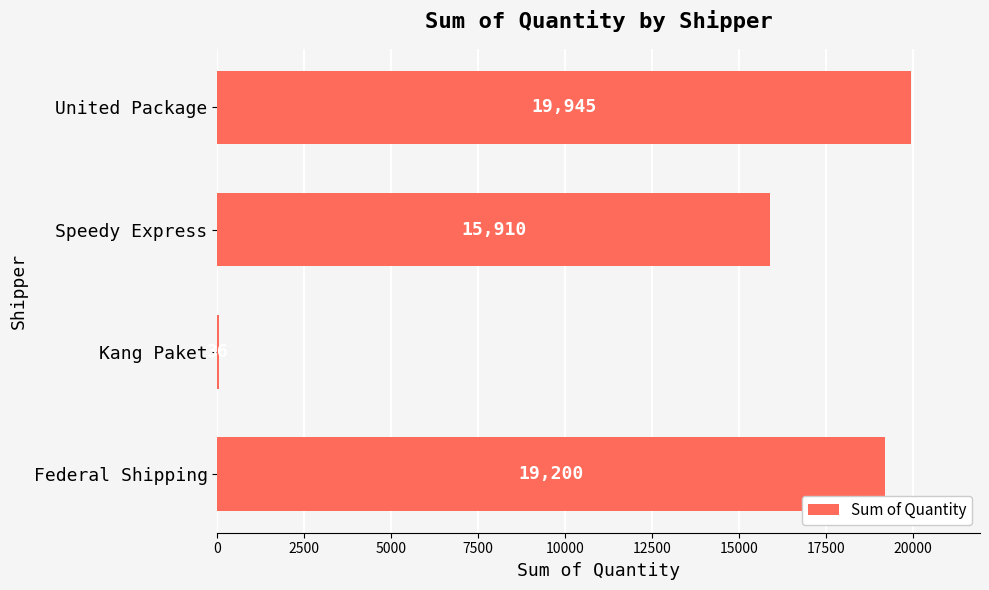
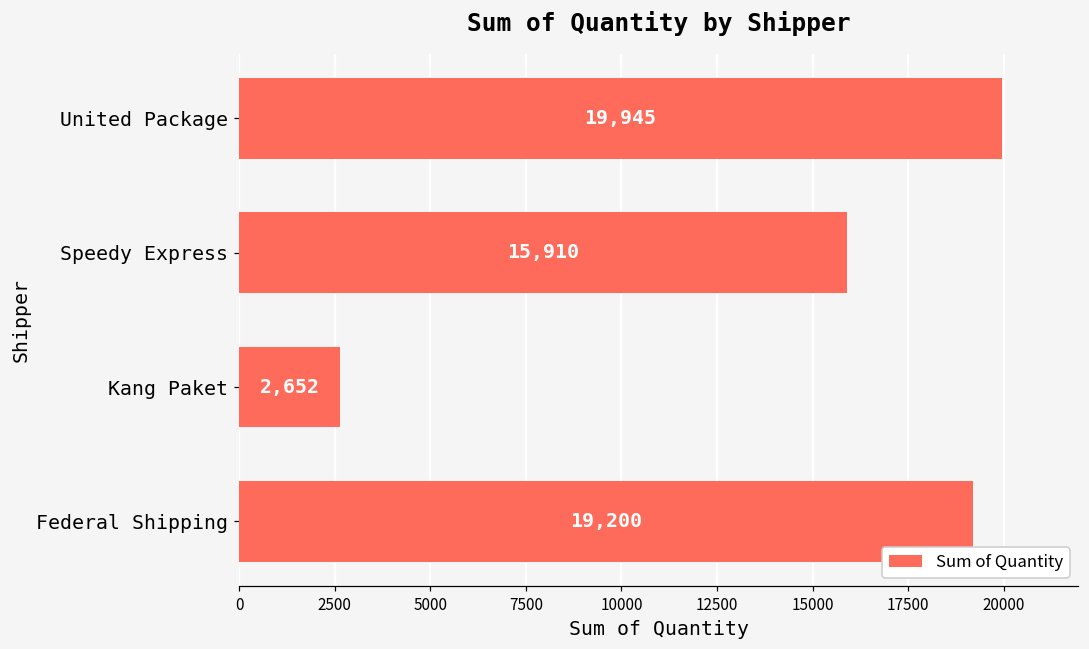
Kang Paket: 0 -> 2700
